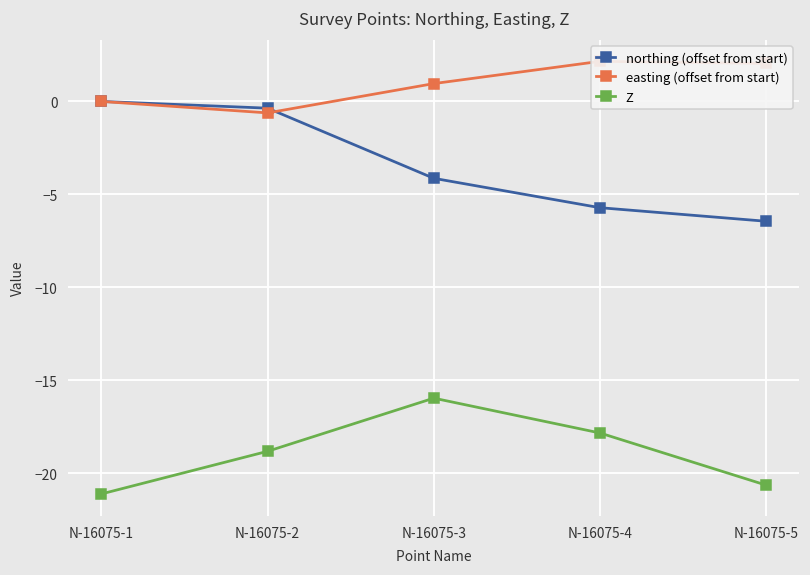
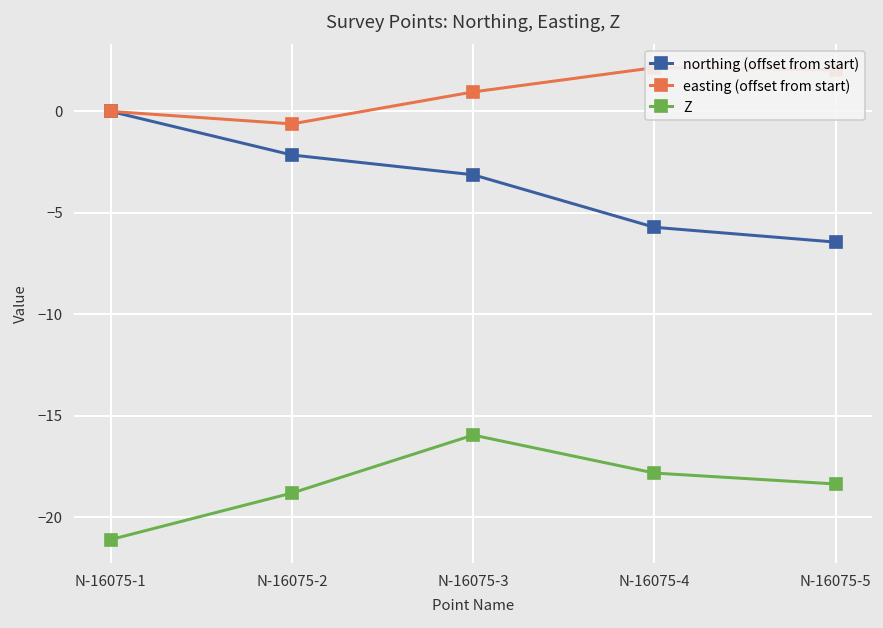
northing (offset from start), N-16075-2: -0.4 -> -2.2
northing (offset from start), N-16075-3: -4.1 -> -3.1
Z, N-16075-5: -20.6 -> -18.4
